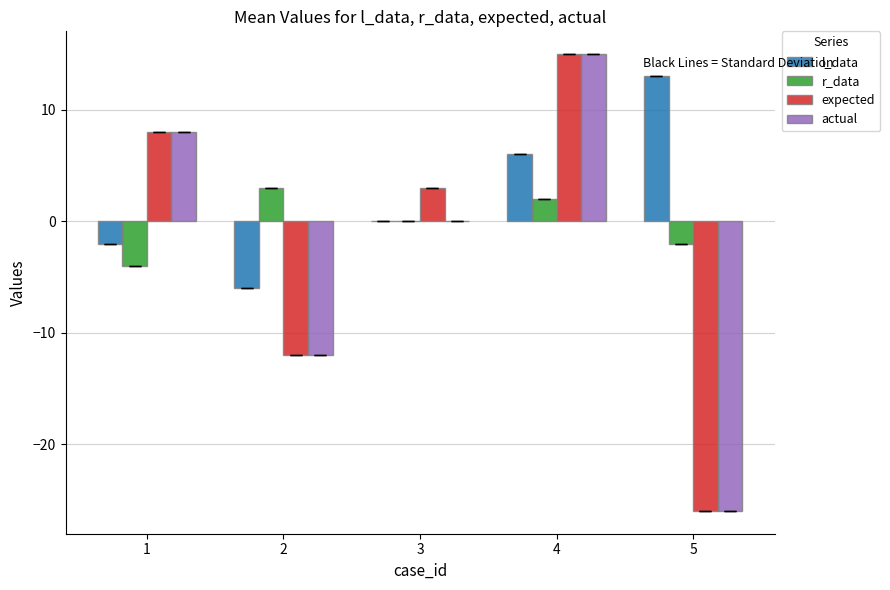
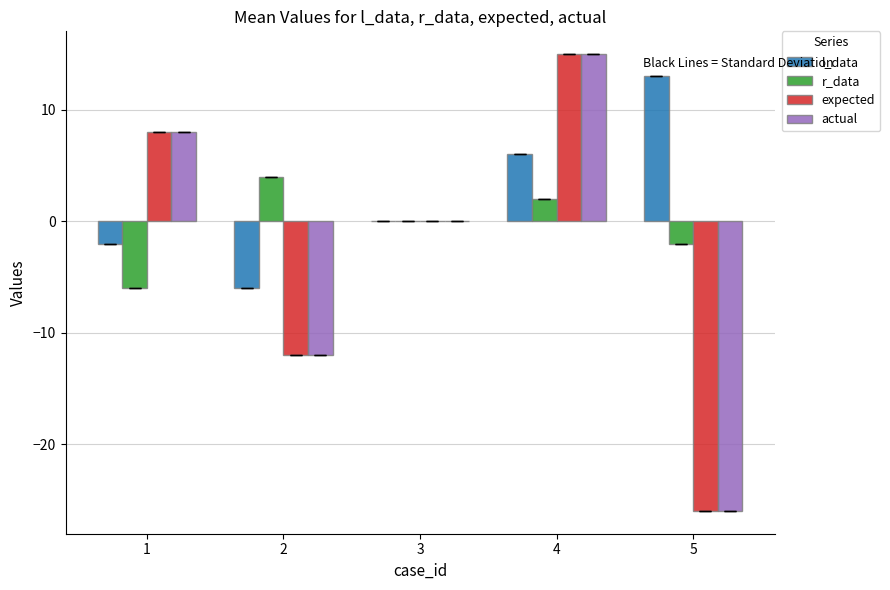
r_data, 1: -4 -> -6
r_data, 2: 3 -> 4
expected, 3: 3 -> 0
